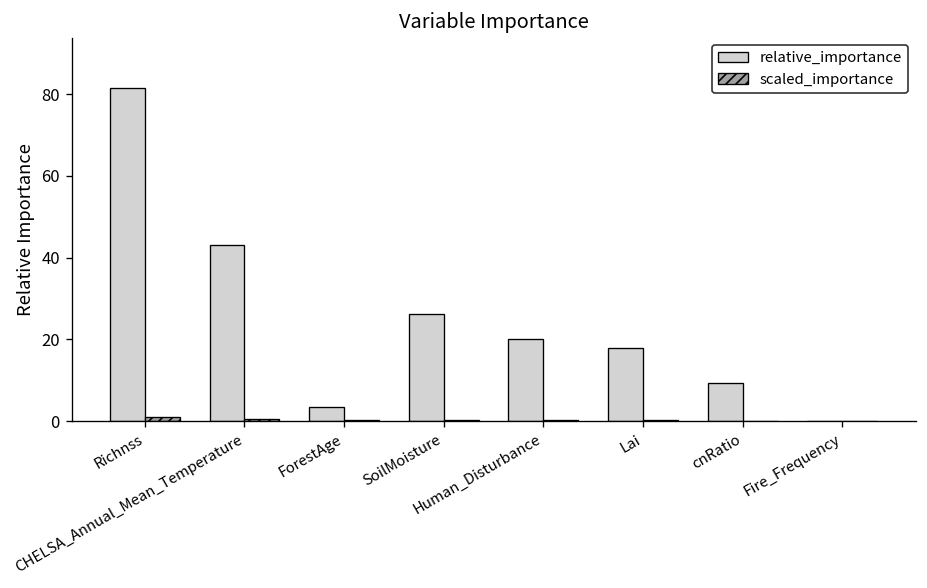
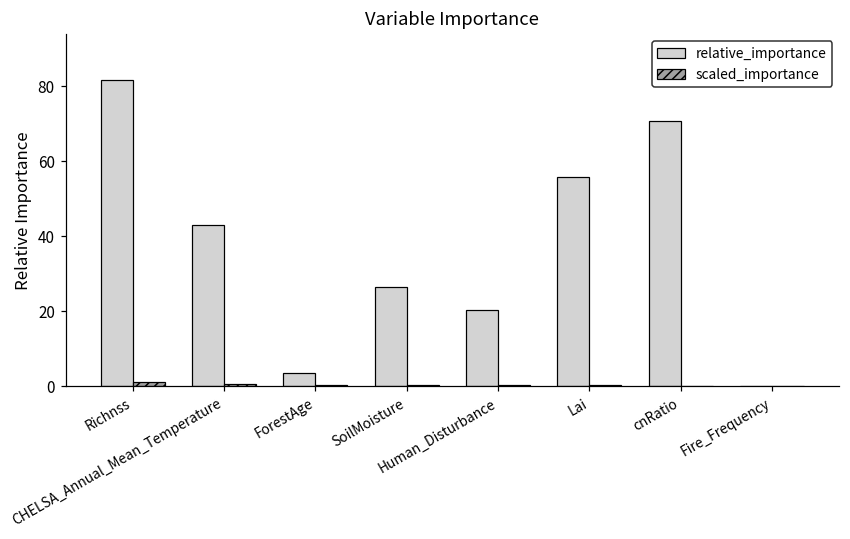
relative_importance, Lai: 18 -> 56
relative_importance, cnRatio: 9 -> 71
